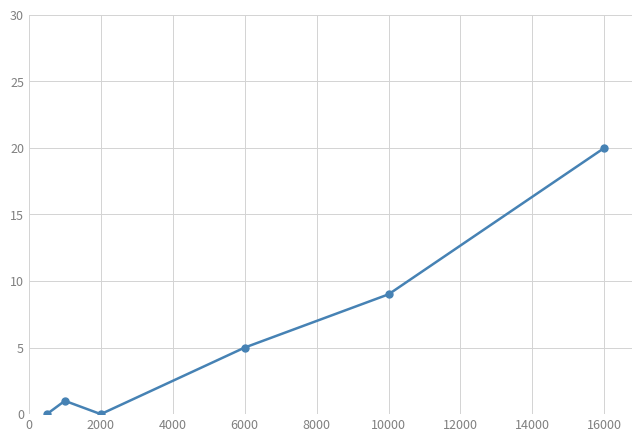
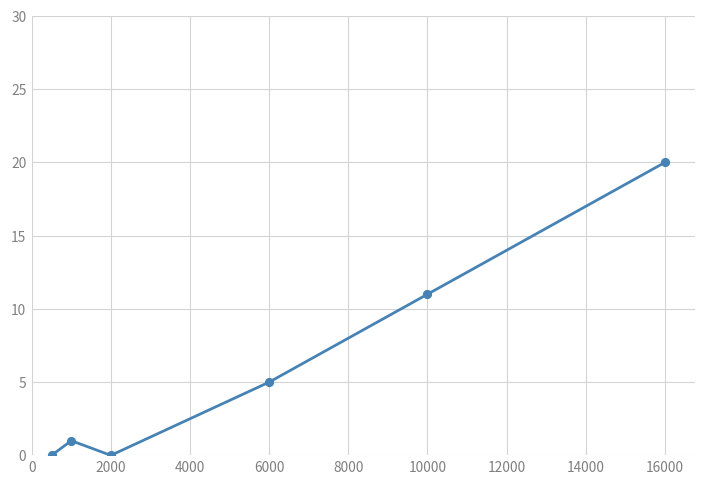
10000: 9 -> 11
